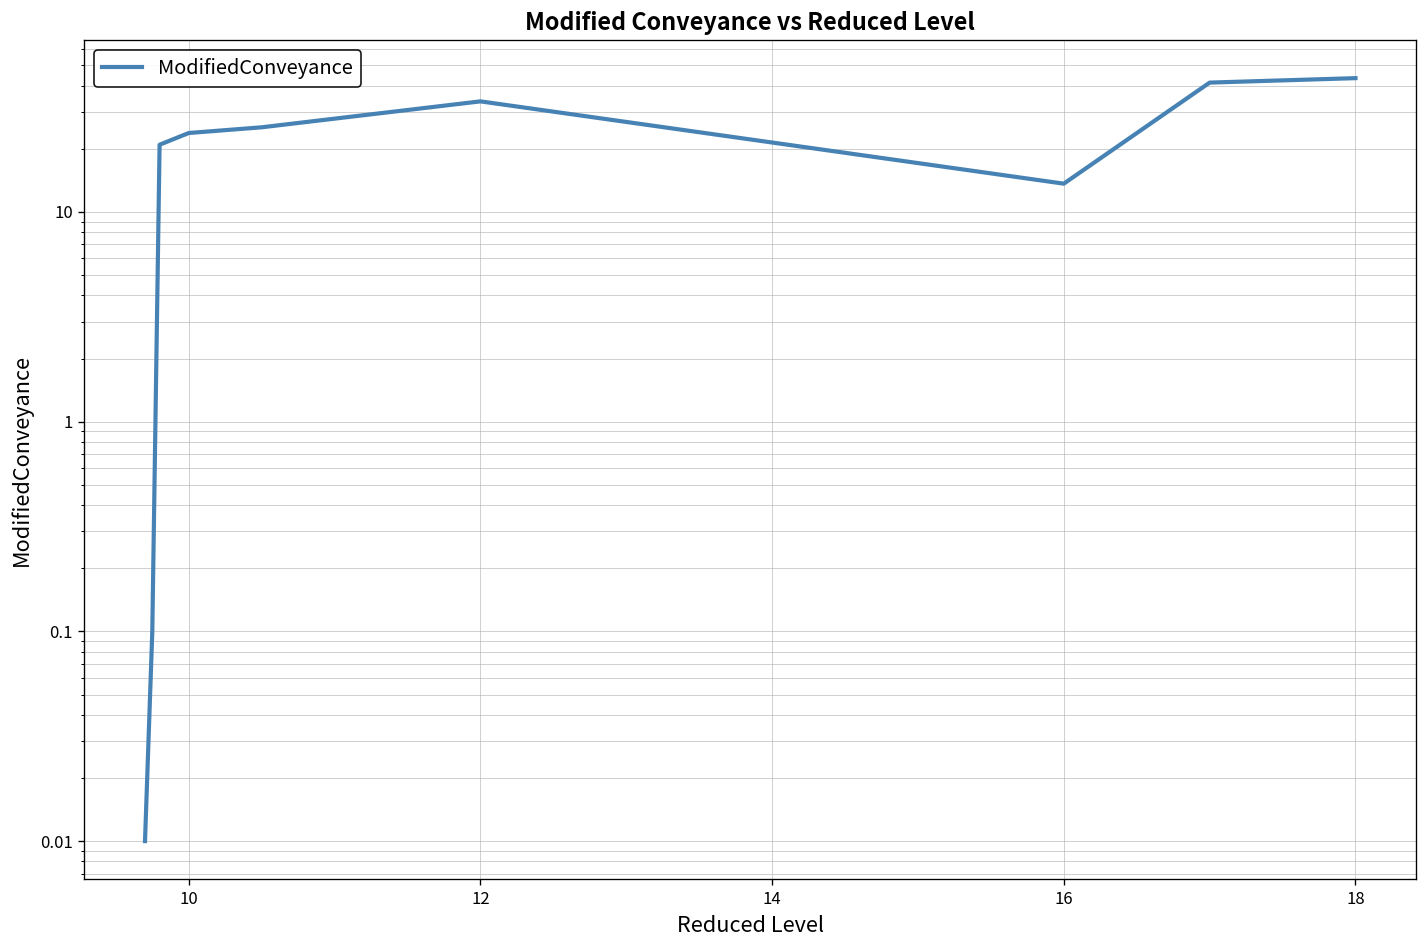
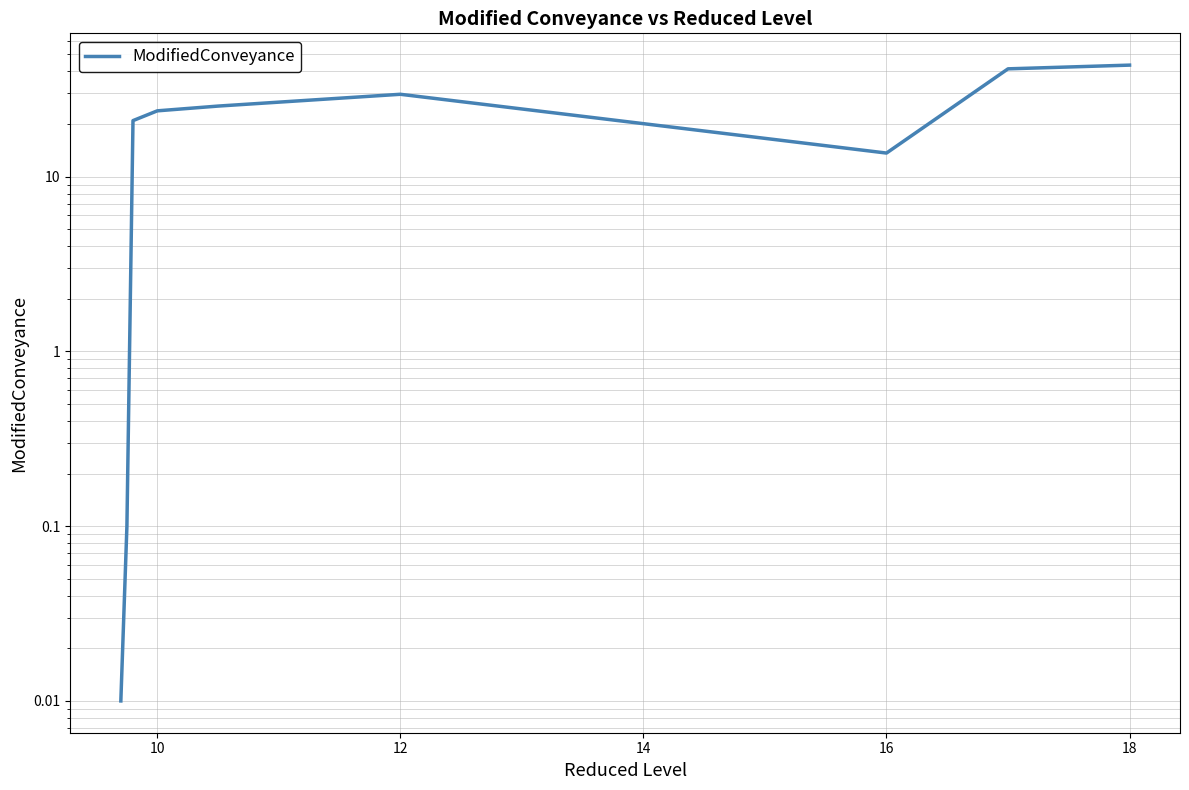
12: 34 -> 30
